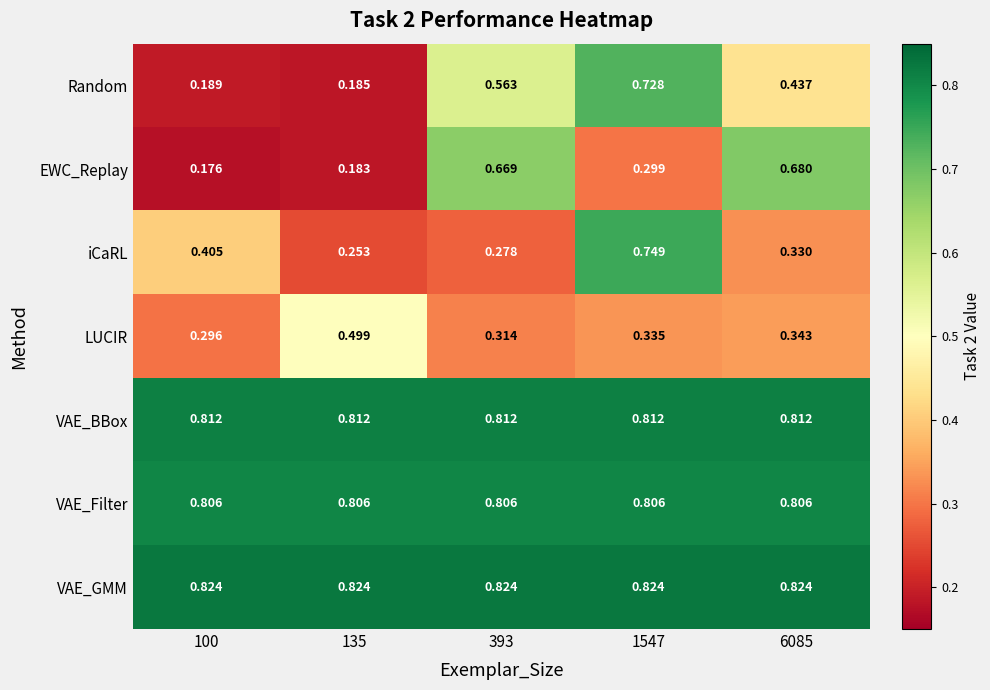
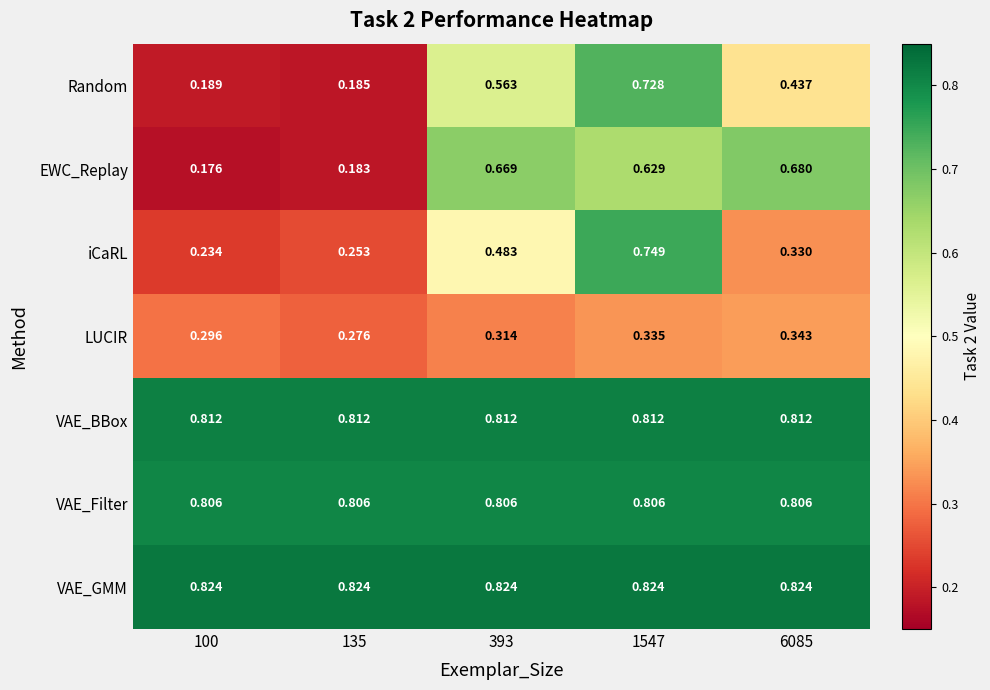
EWC_Replay, 1547: 0.299 -> 0.629
iCaRL, 100: 0.405 -> 0.234
iCaRL, 393: 0.278 -> 0.483
LUCIR, 135: 0.499 -> 0.276
